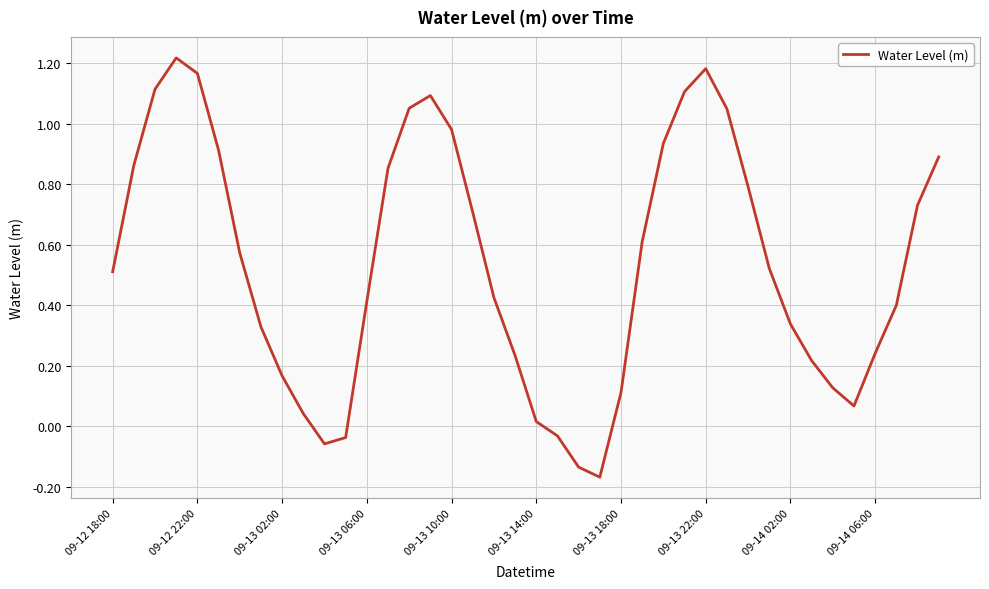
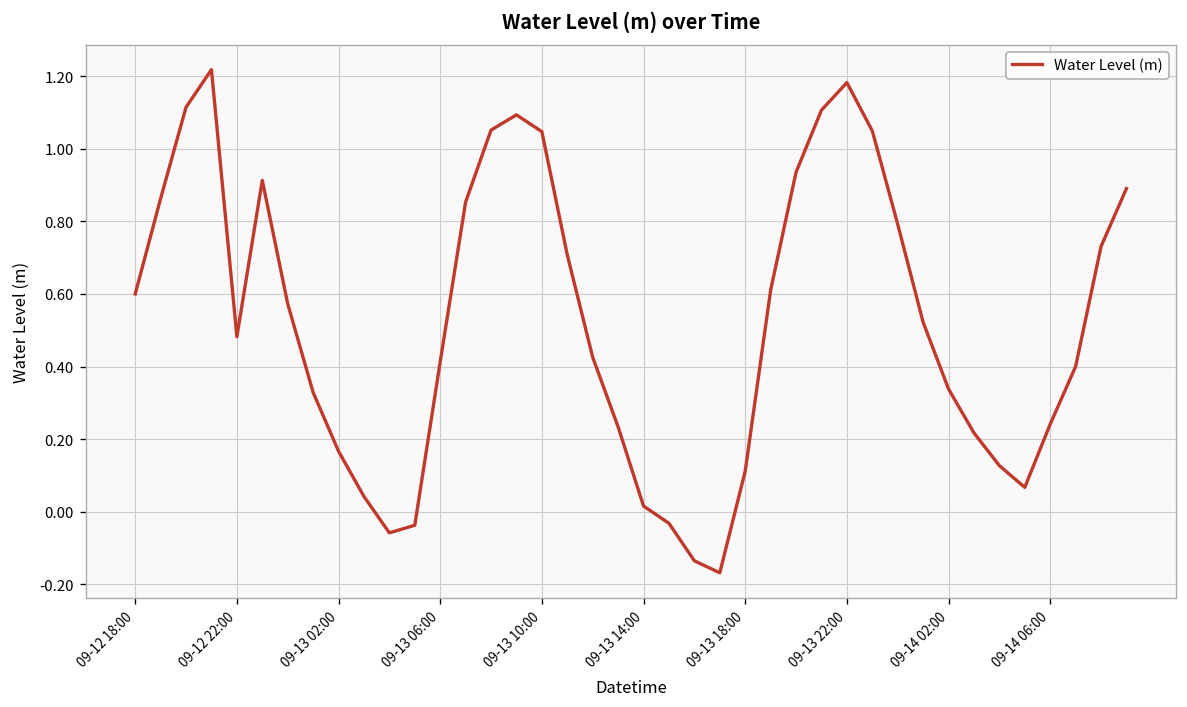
09-12 18:00: 0.51 -> 0.60
09-12 22:00: 1.17 -> 0.48
09-13 10:00: 0.98 -> 1.05
